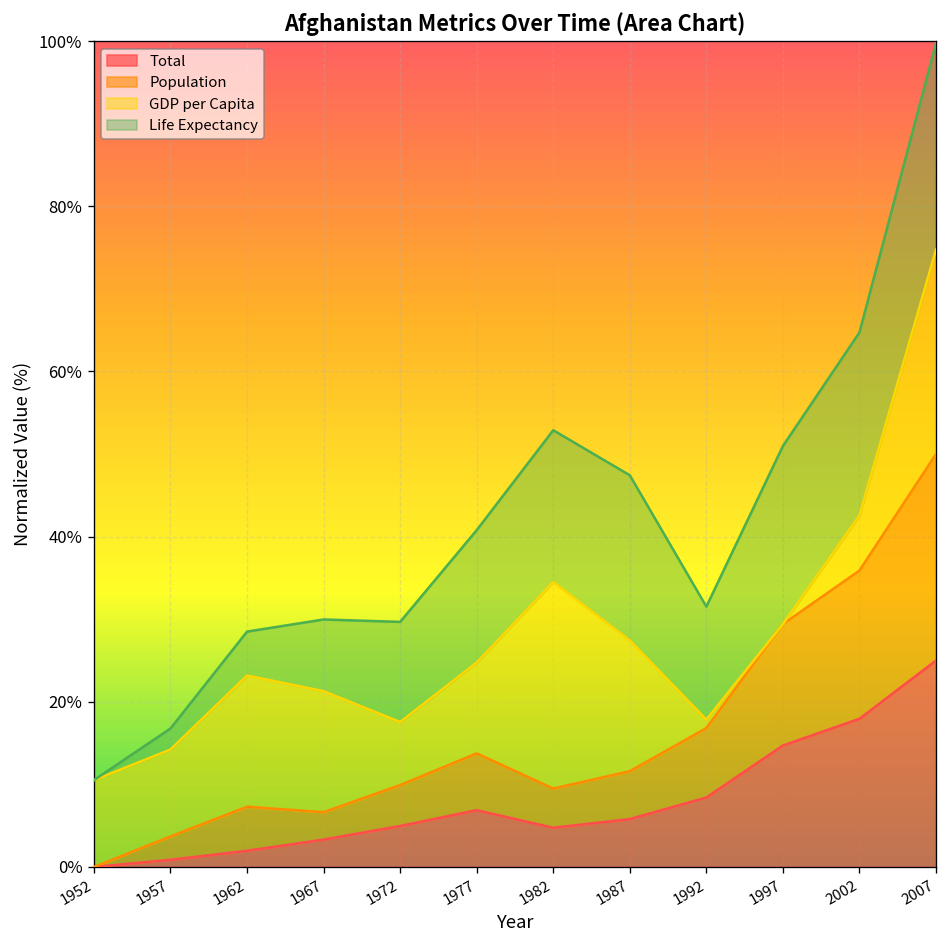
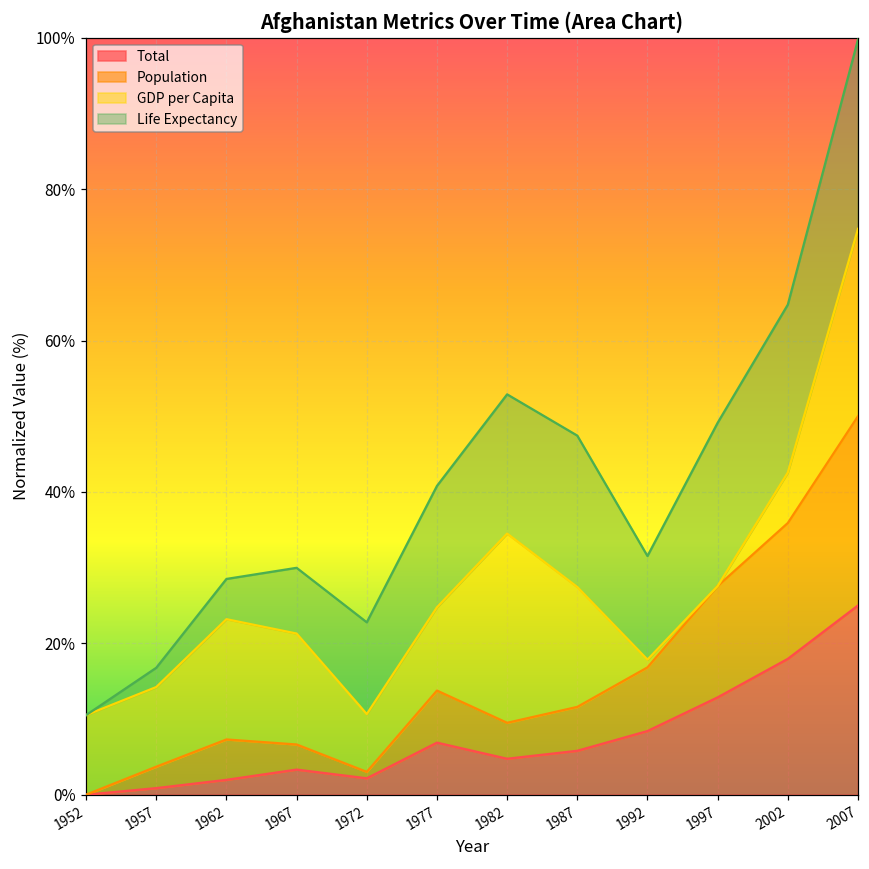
Total, 1972: 5% -> 2%
Population, 1972: 5% -> 1%
Total, 1997: 15% -> 13%
